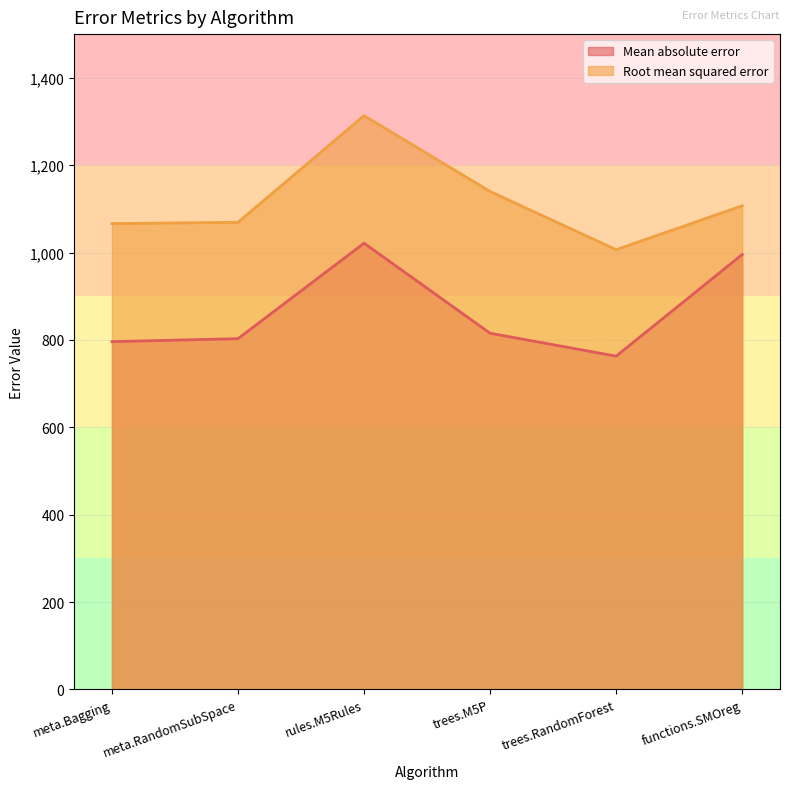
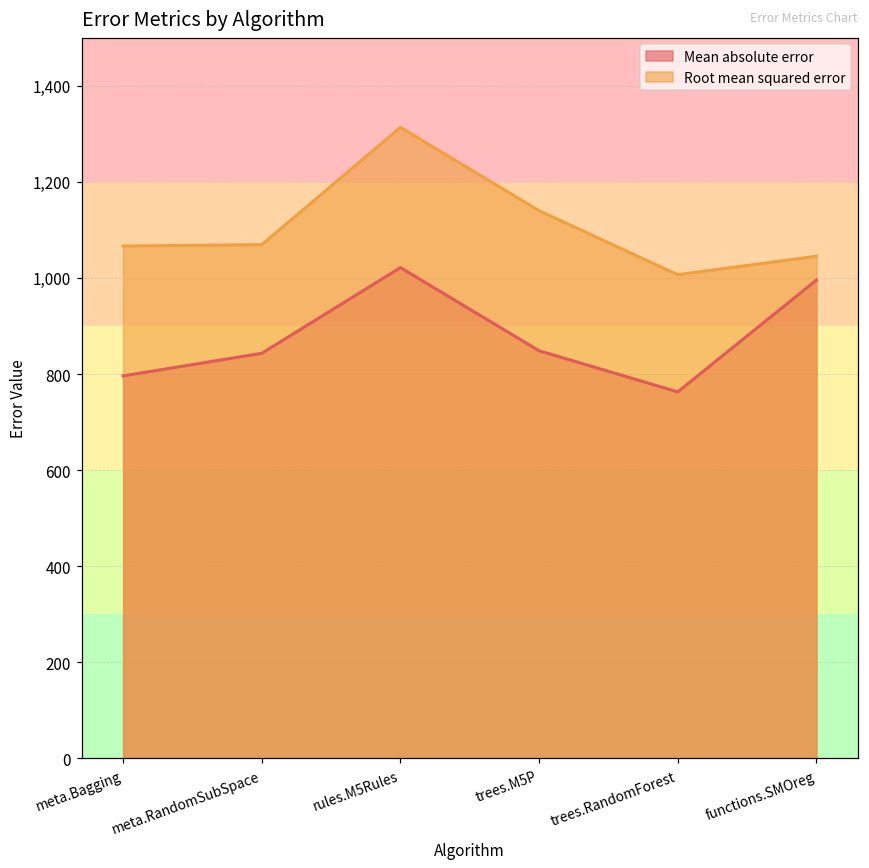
Mean absolute error, meta.RandomSubSpace: 800 -> 840
Mean absolute error, trees.M5P: 820 -> 850
Root mean squared error, functions.SMOreg: 1,110 -> 1,050
